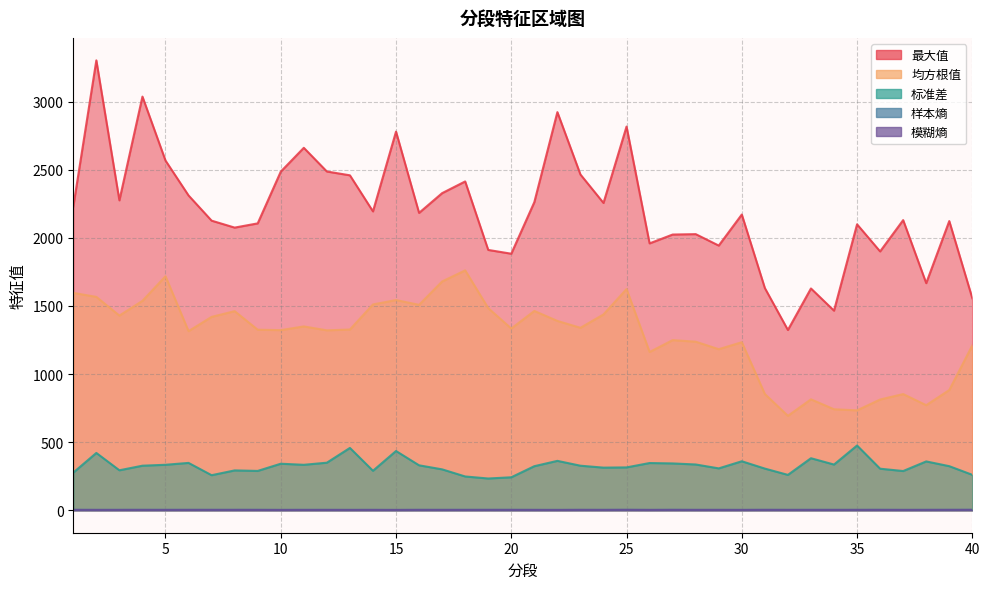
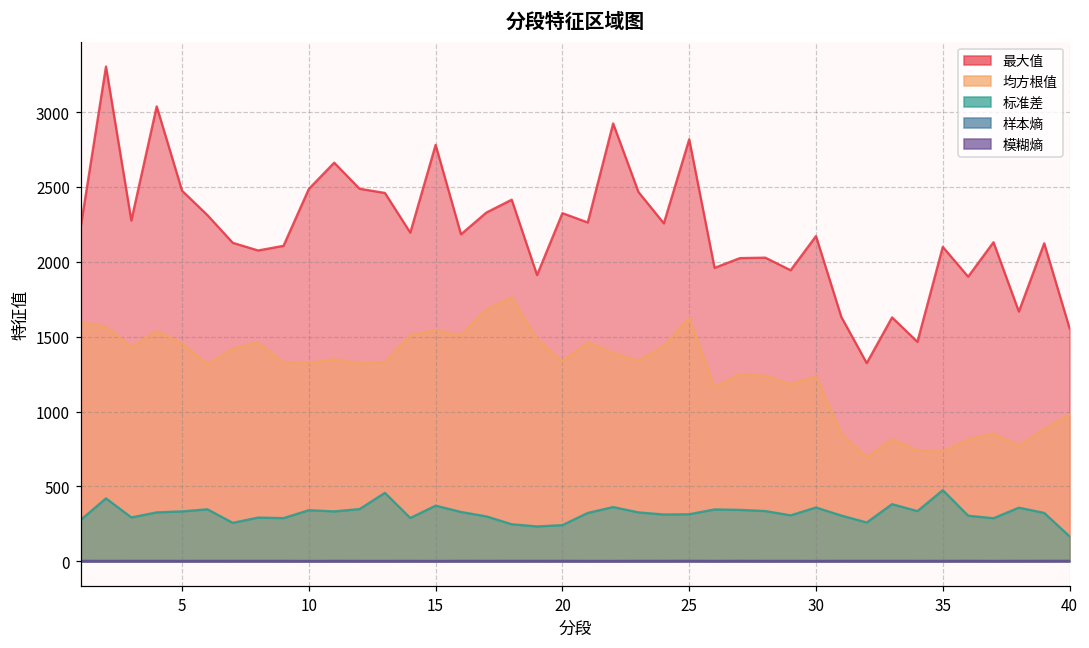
最大值, 5: 2570 -> 2470
均方根值, 5: 1720 -> 1460
标准差, 15: 430 -> 370
最大值, 20: 1880 -> 2320
均方根值, 40: 1210 -> 980
标准差, 40: 260 -> 170
